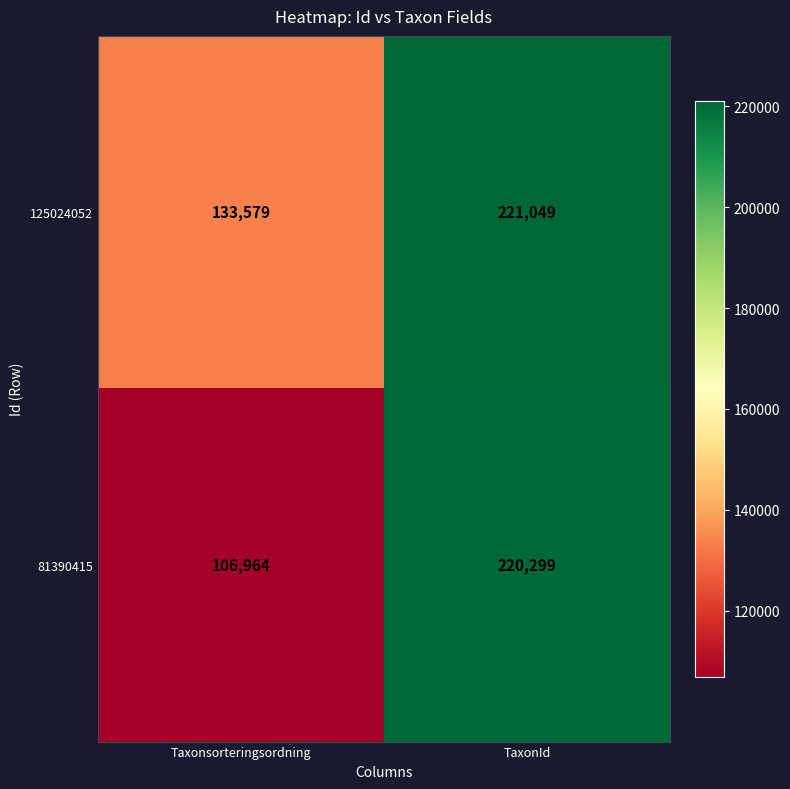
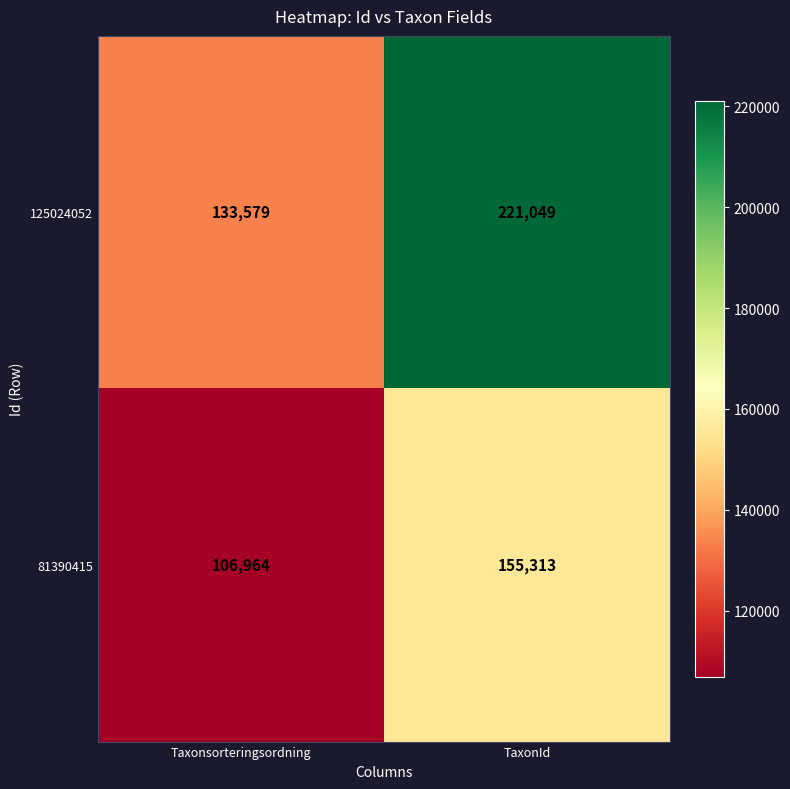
81390415, TaxonId: 220,299 -> 155,313
